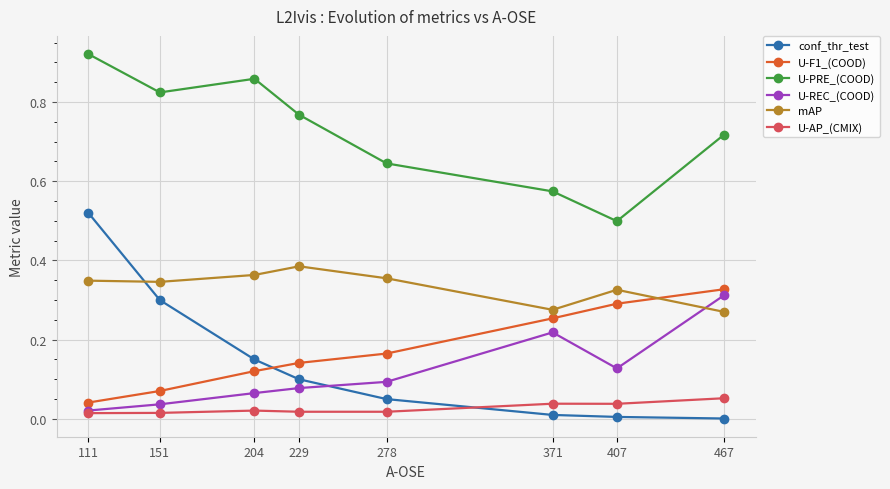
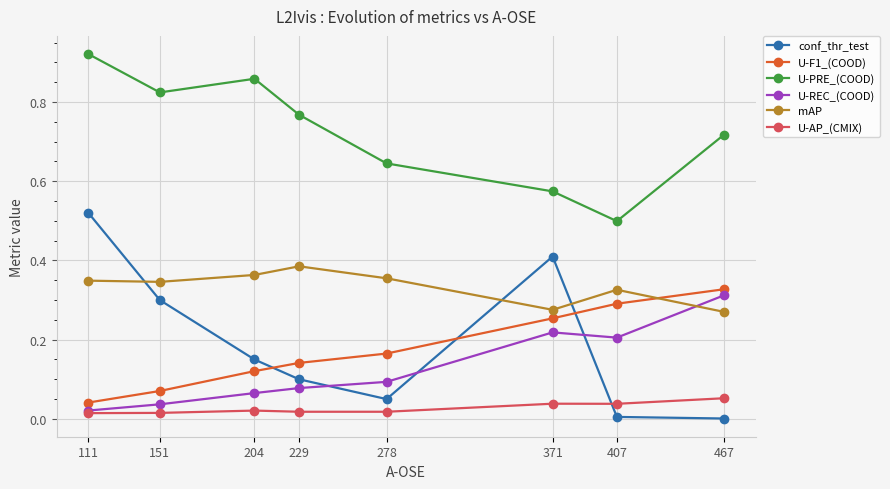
conf_thr_test, 371: 0.01 -> 0.41
U-REC_(COOD), 407: 0.13 -> 0.21
